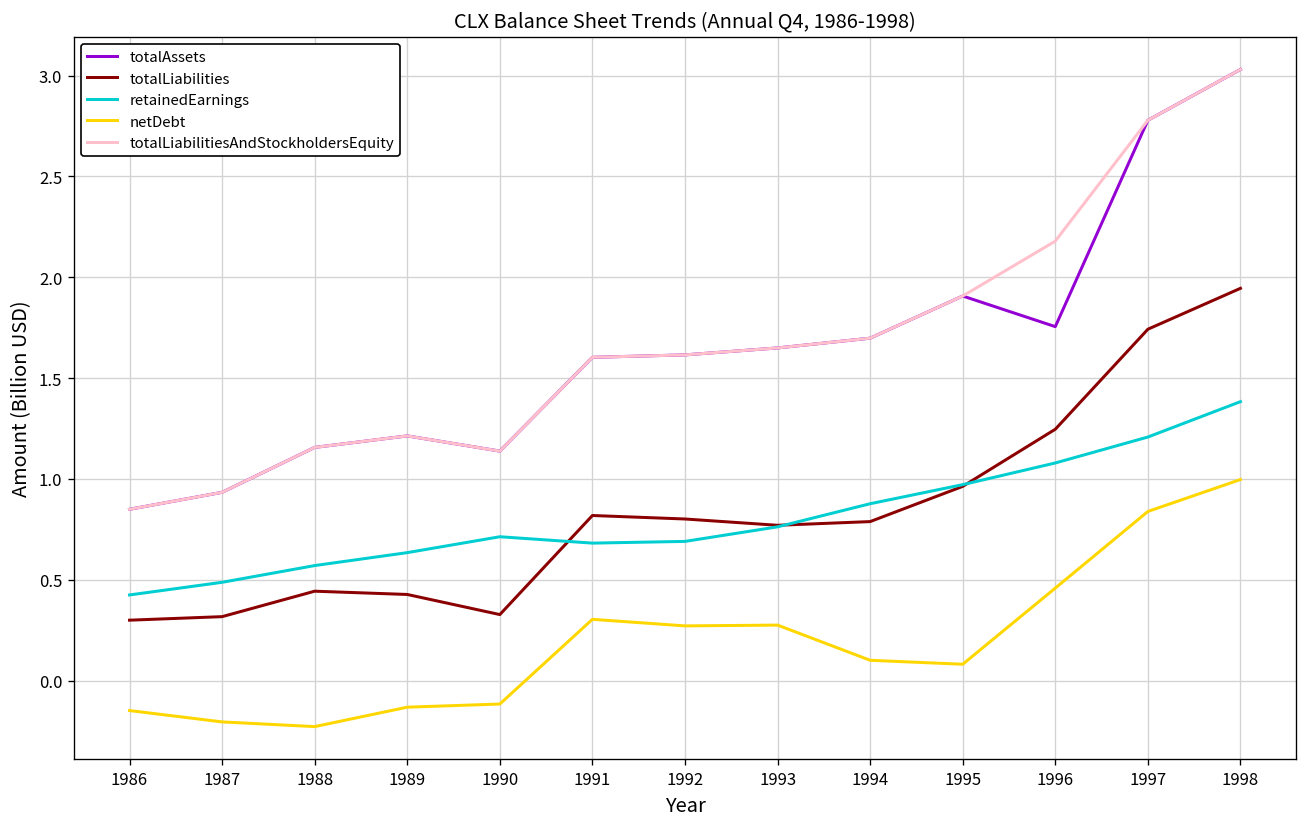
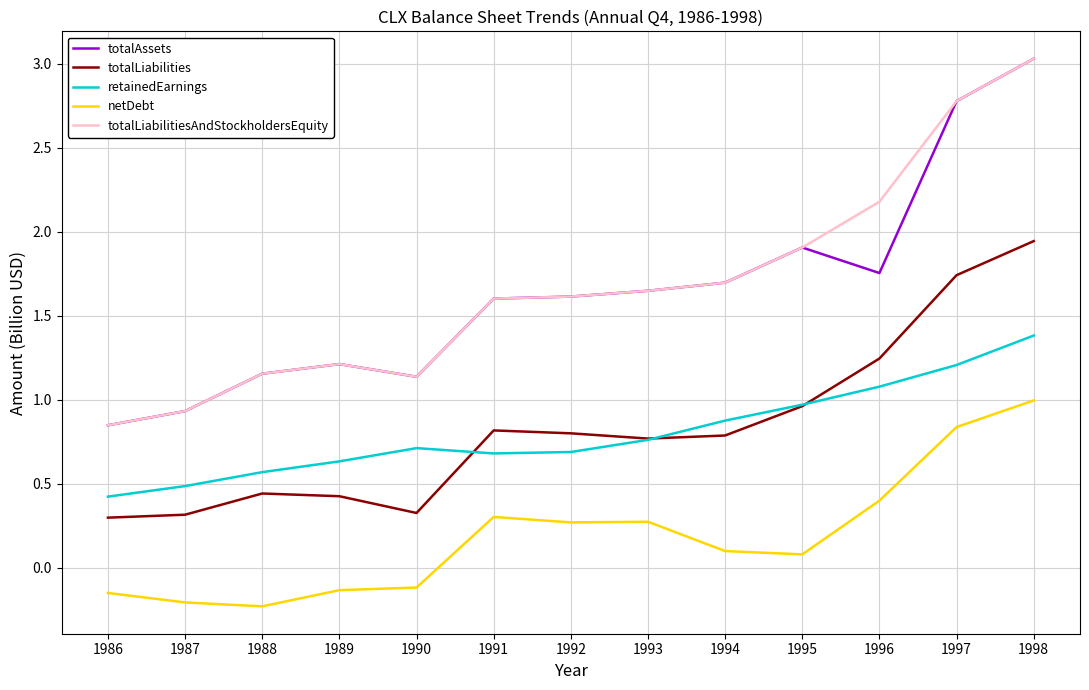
netDebt, 1996: 0.46 -> 0.40
